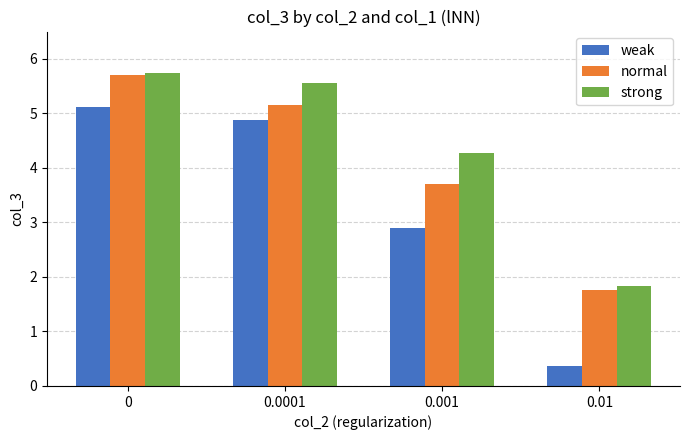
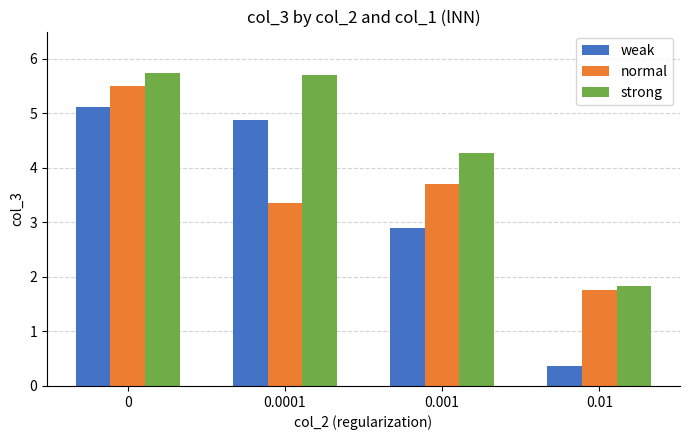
normal, 0: 5.7 -> 5.5
normal, 0.0001: 5.2 -> 3.4
strong, 0.0001: 5.6 -> 5.7
